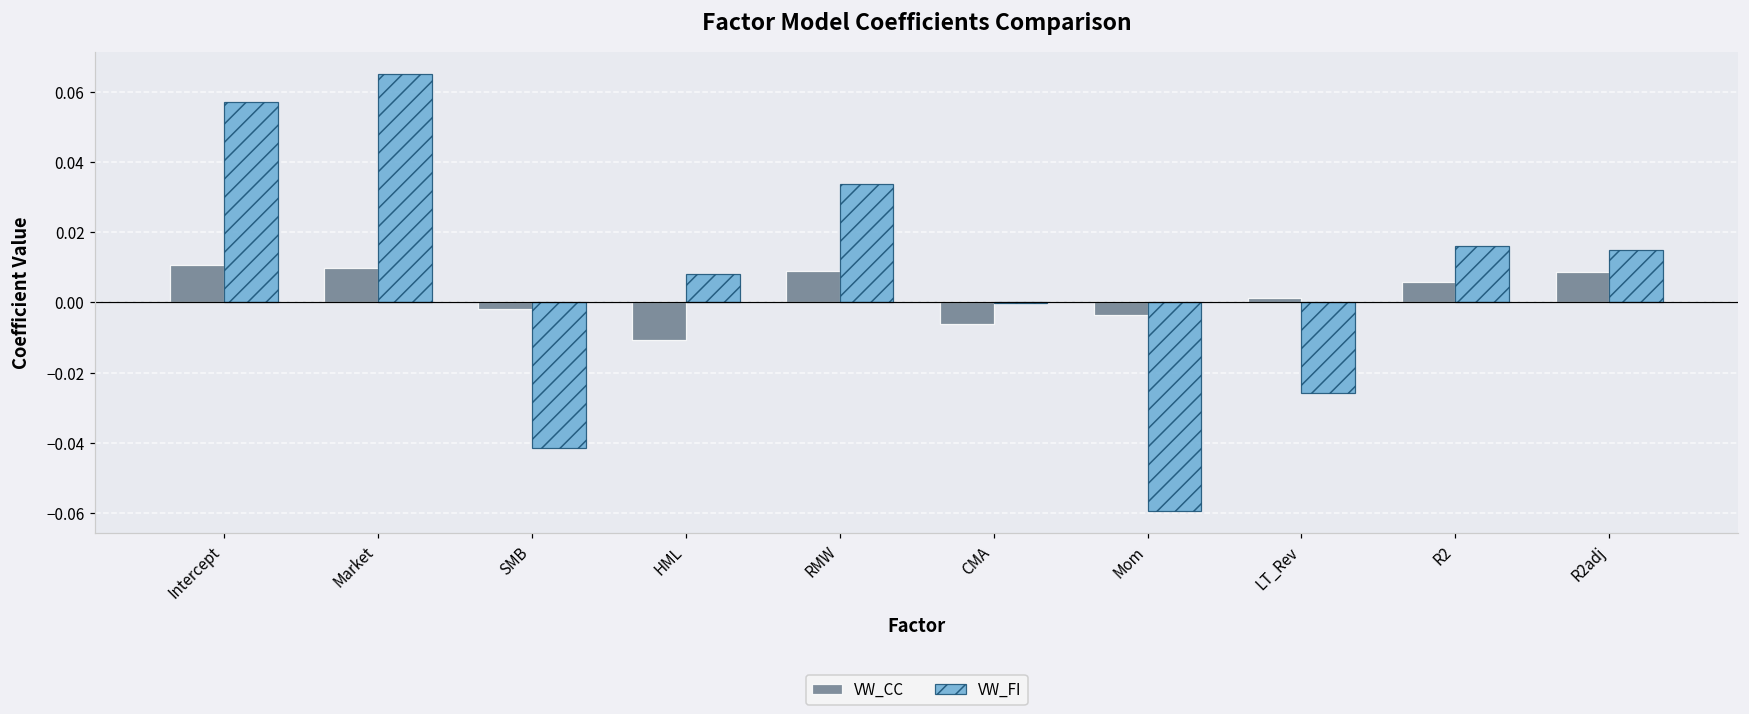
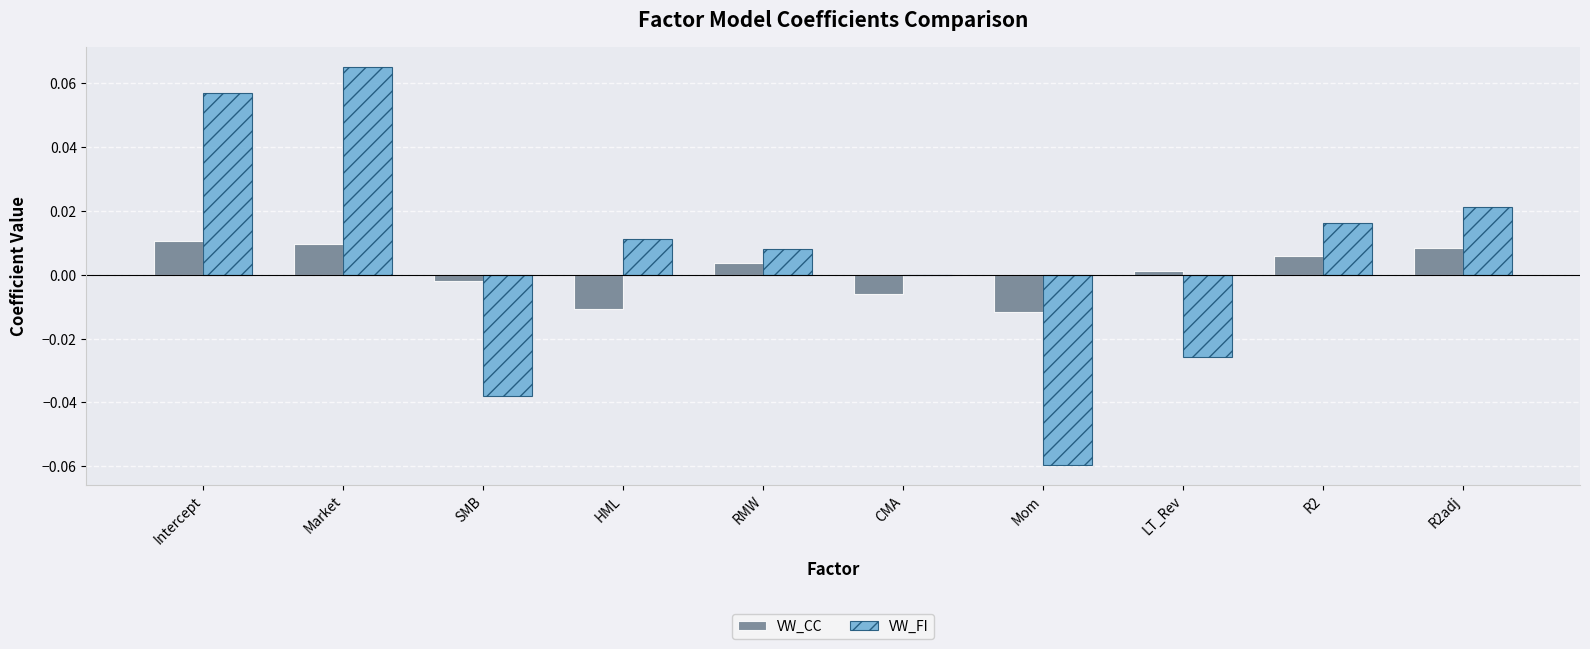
VW_FI, SMB: -0.041 -> -0.038
VW_FI, HML: 0.008 -> 0.011
VW_CC, RMW: 0.009 -> 0.004
VW_FI, RMW: 0.034 -> 0.008
VW_CC, Mom: -0.004 -> -0.012
VW_FI, R2adj: 0.015 -> 0.021
